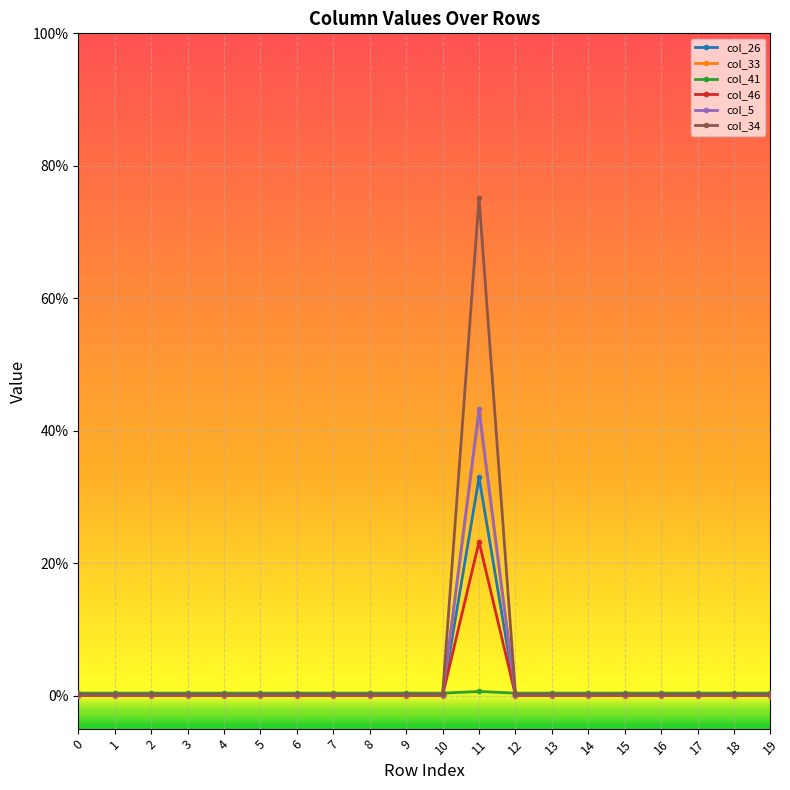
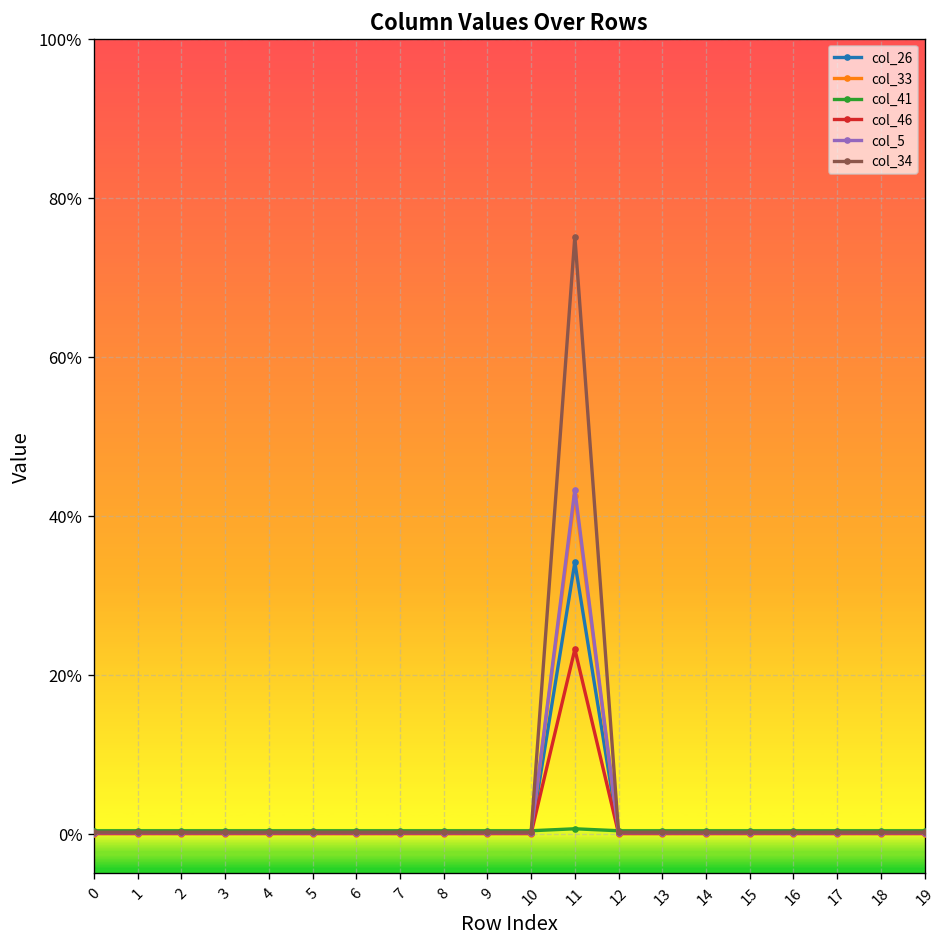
col_26, 11: 33% -> 34%
